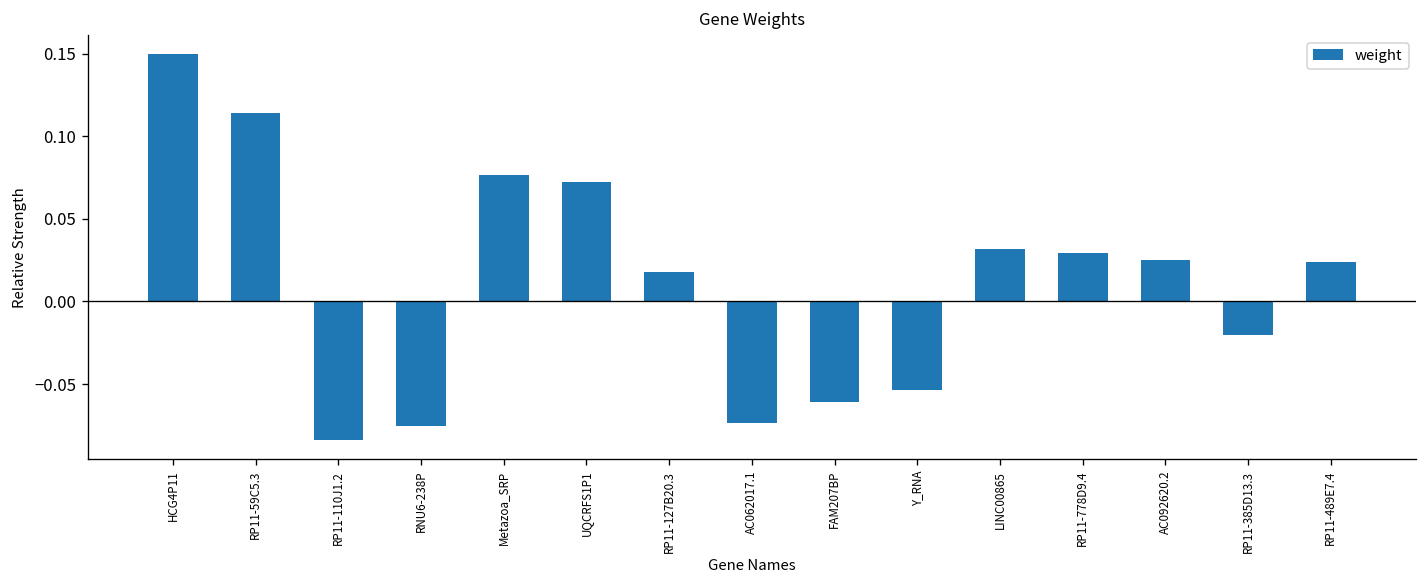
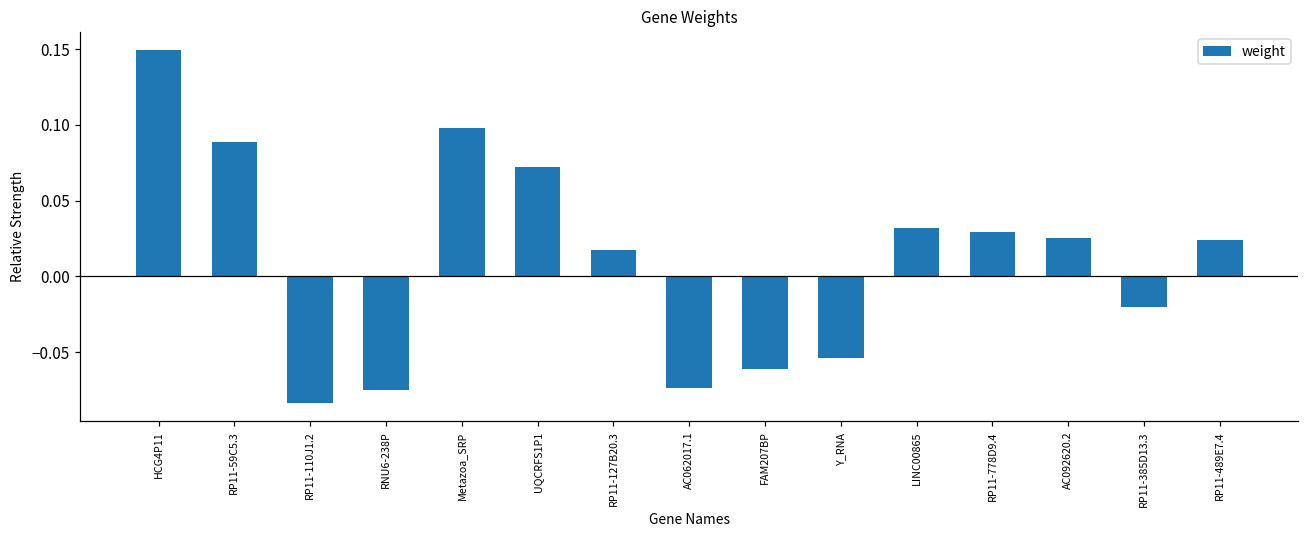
RP11-59C5.3: 0.114 -> 0.089
Metazoa_SRP: 0.077 -> 0.098
